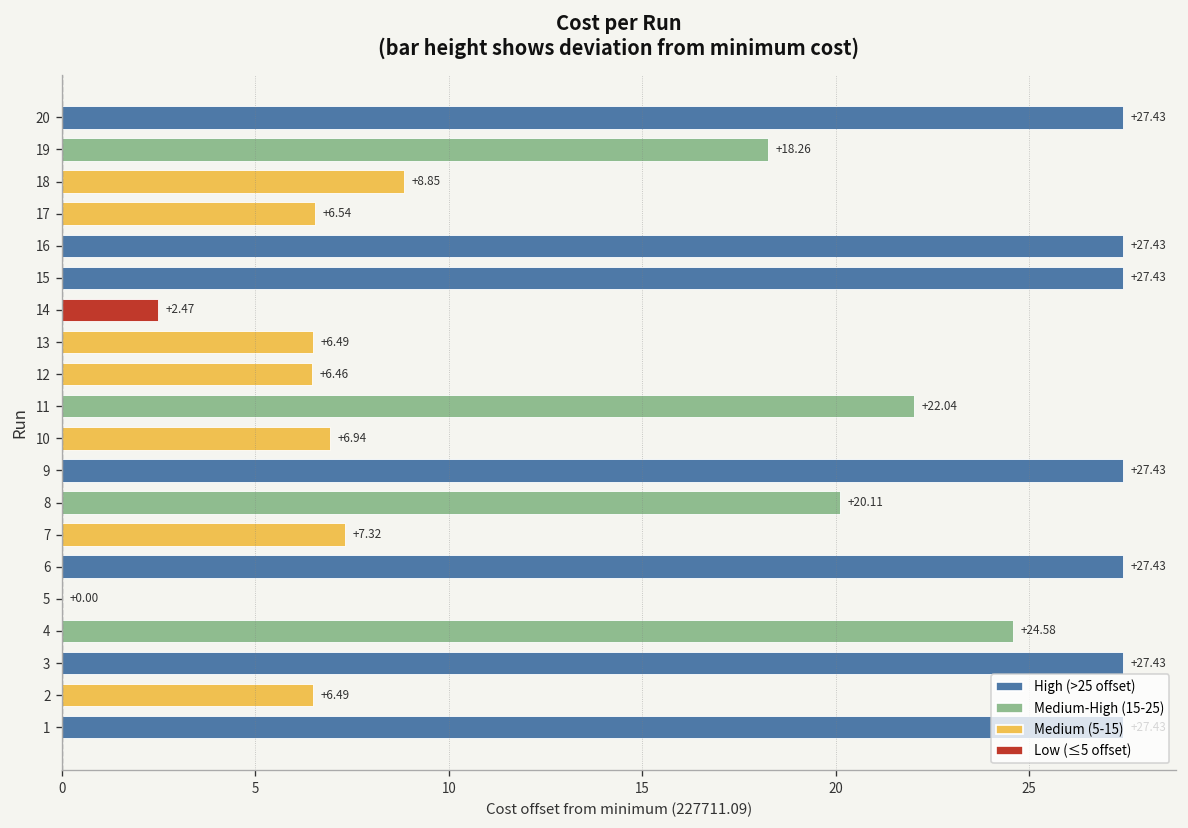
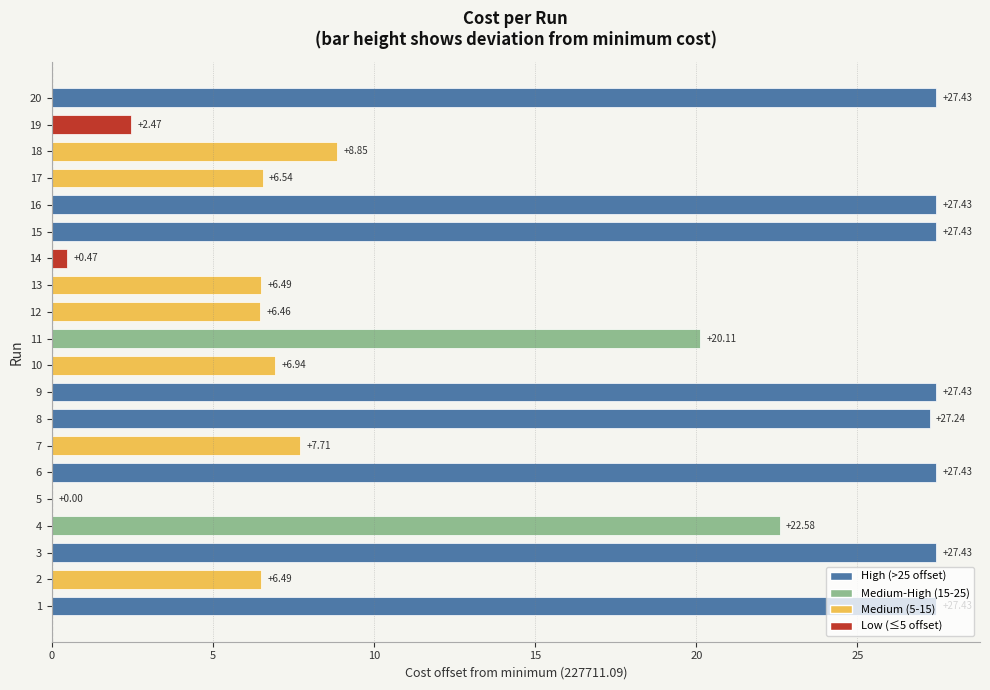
19: +18.26 -> +2.47
14: +2.47 -> +0.47
11: +22.04 -> +20.11
8: +20.11 -> +27.24
7: +7.32 -> +7.71
4: +24.58 -> +22.58
